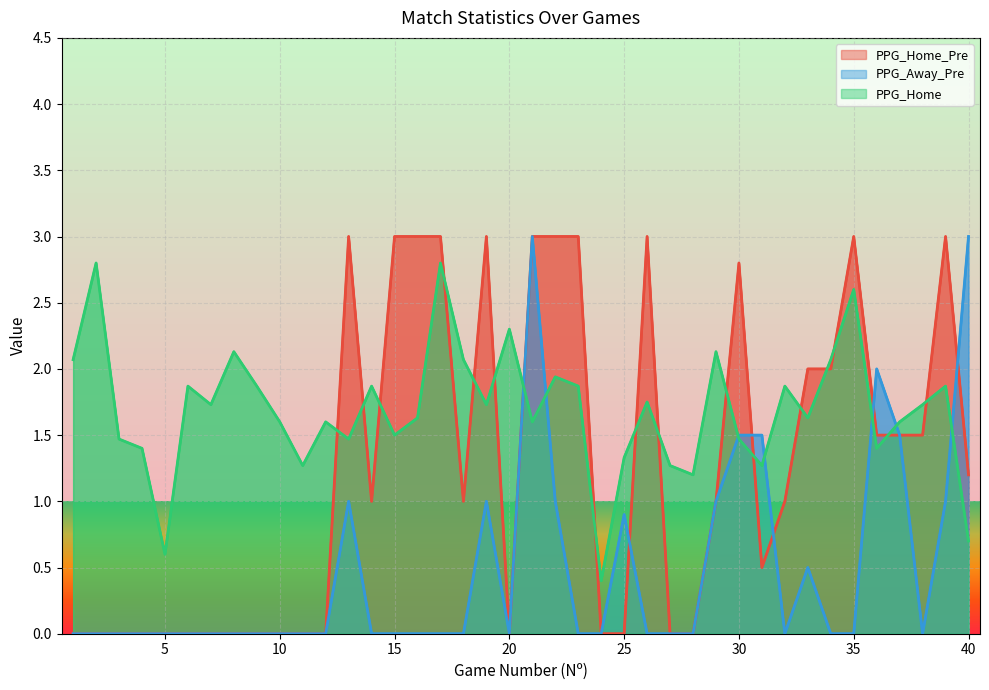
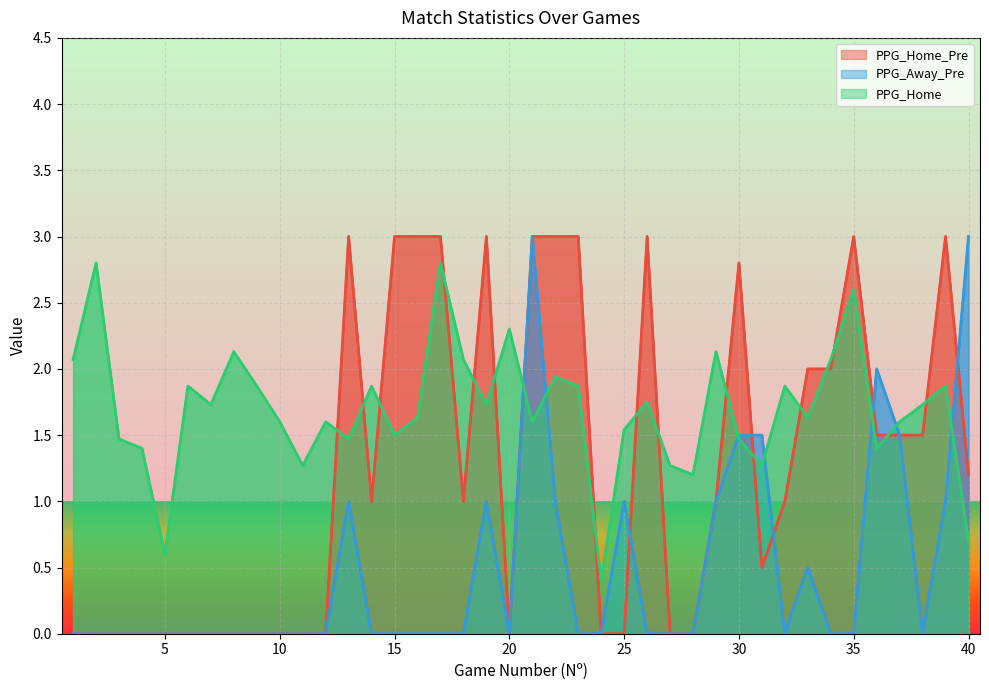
PPG_Away_Pre, 25: 0.9 -> 1.0
PPG_Home, 25: 1.33 -> 1.54
